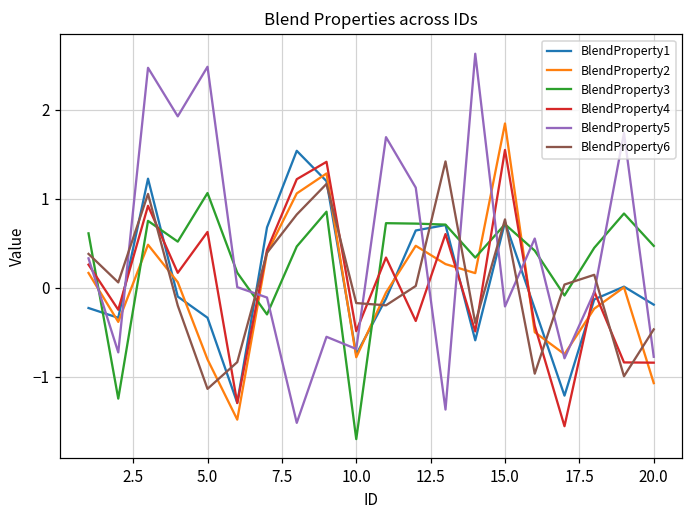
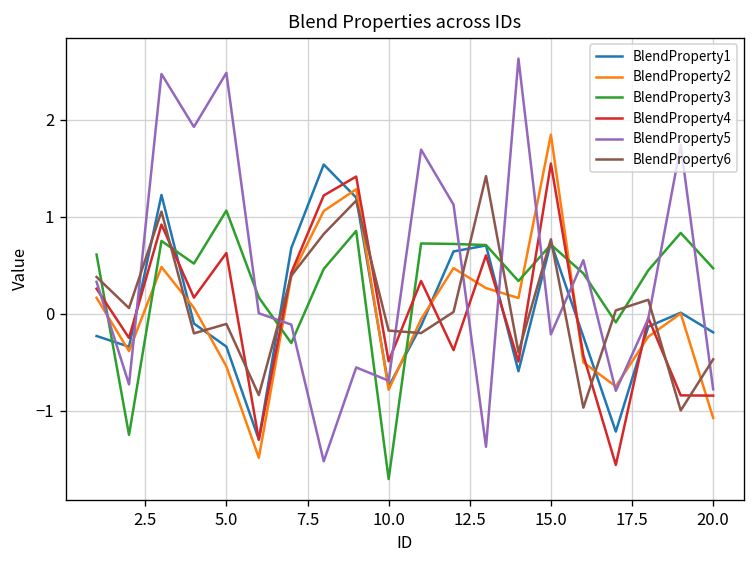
BlendProperty2, 5.0: -0.8 -> -0.5
BlendProperty6, 5.0: -1.1 -> -0.1
